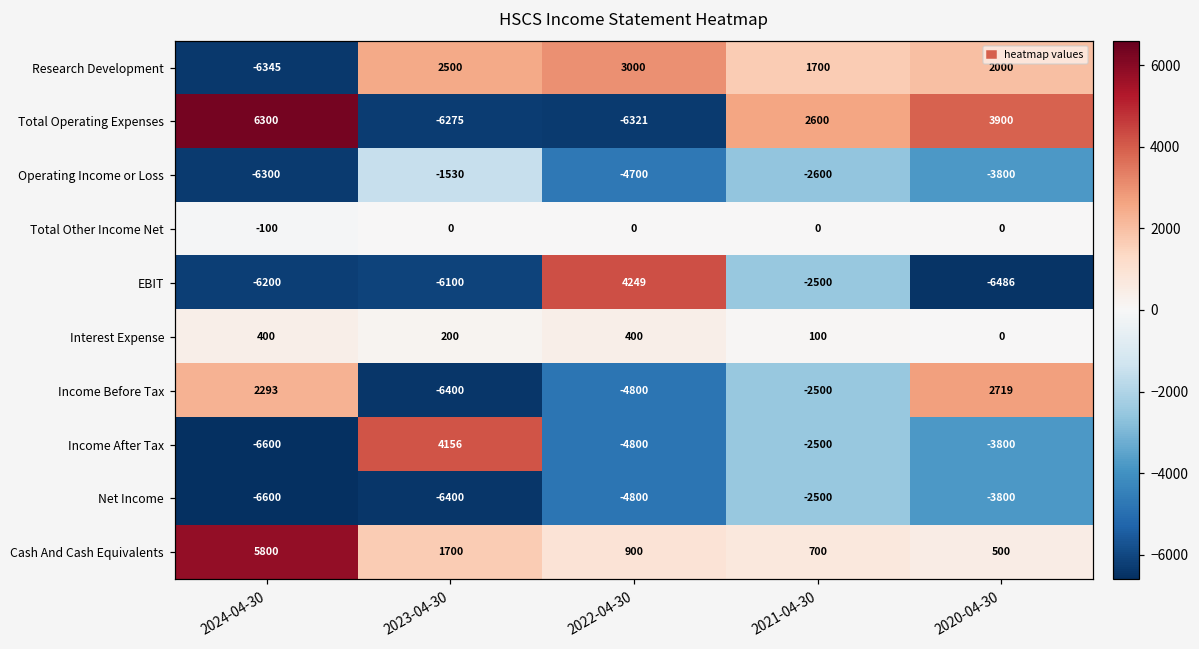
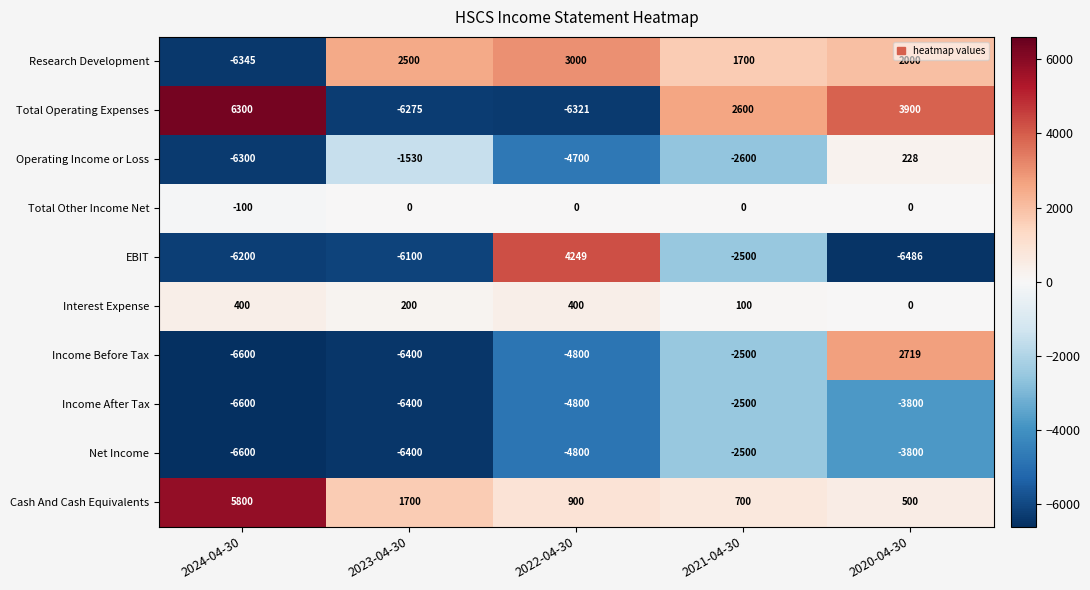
Operating Income or Loss, 2020-04-30: -3800 -> 228
Income Before Tax, 2024-04-30: 2293 -> -6600
Income After Tax, 2023-04-30: 4156 -> -6400
